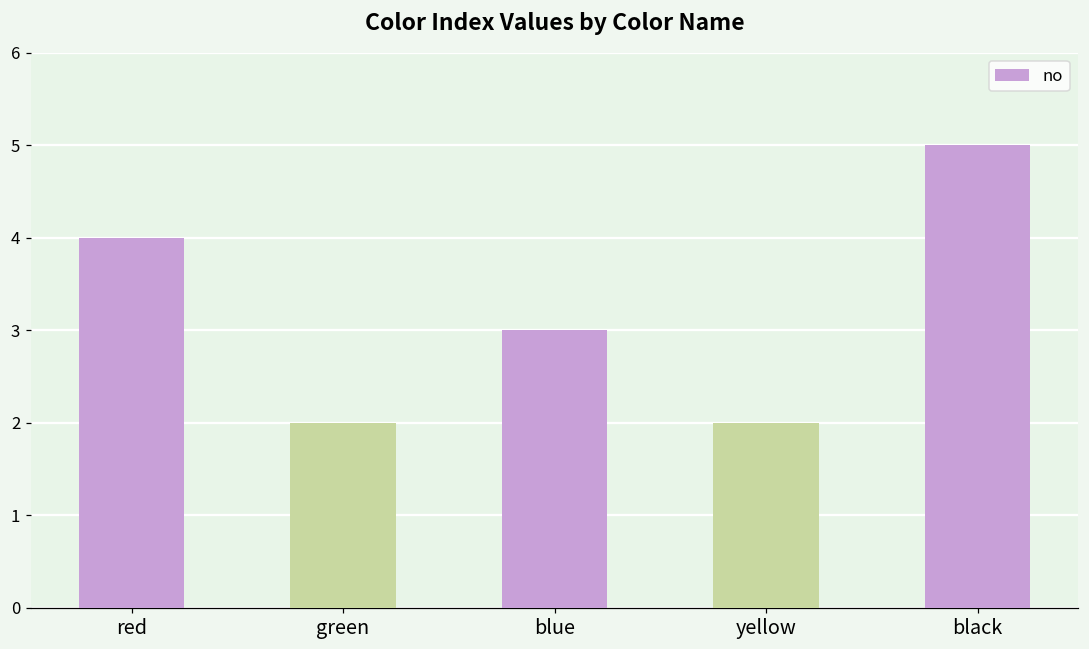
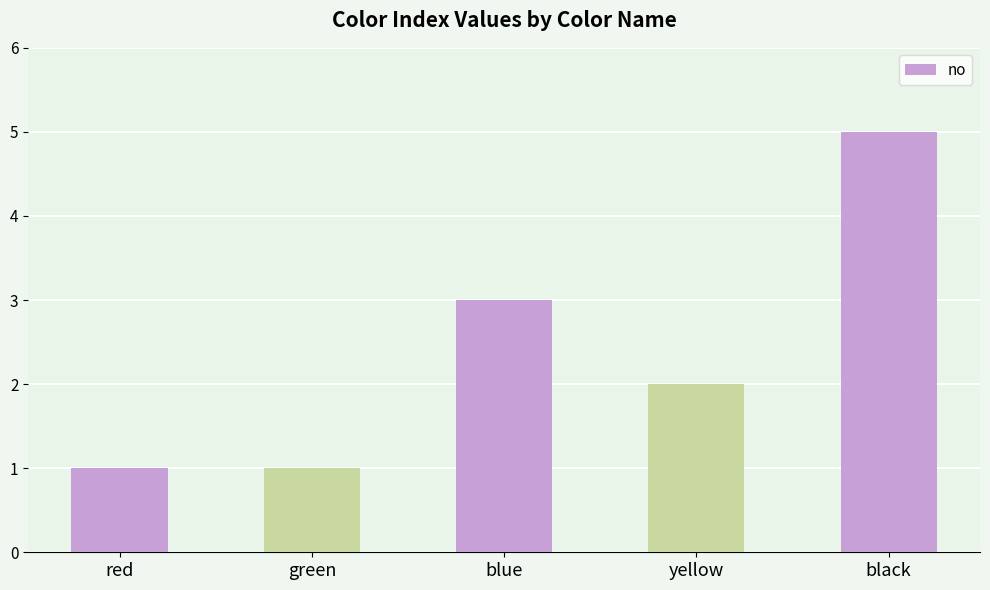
red: 4 -> 1
green: 2 -> 1
